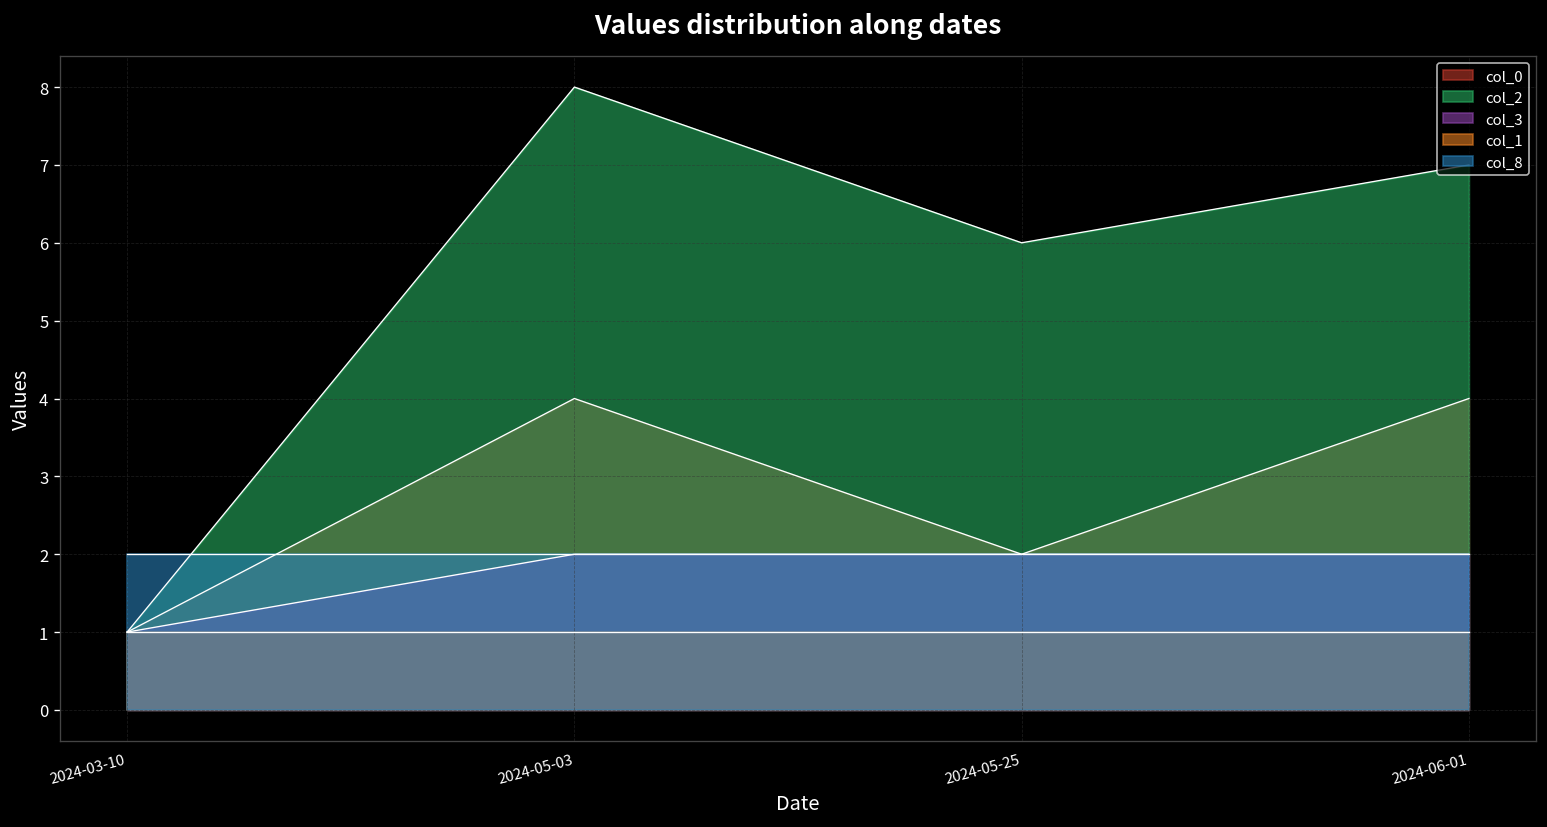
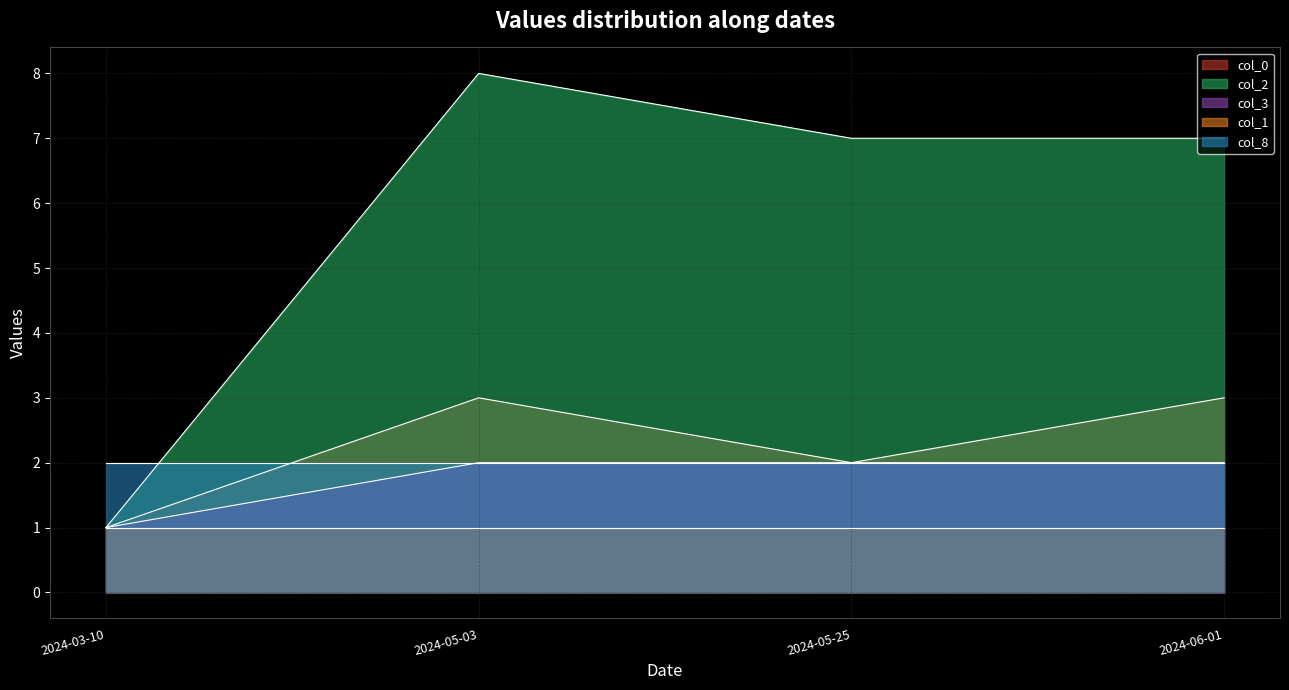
col_0, 2024-05-03: 4 -> 3
col_2, 2024-05-25: 6 -> 7
col_0, 2024-06-01: 4 -> 3
